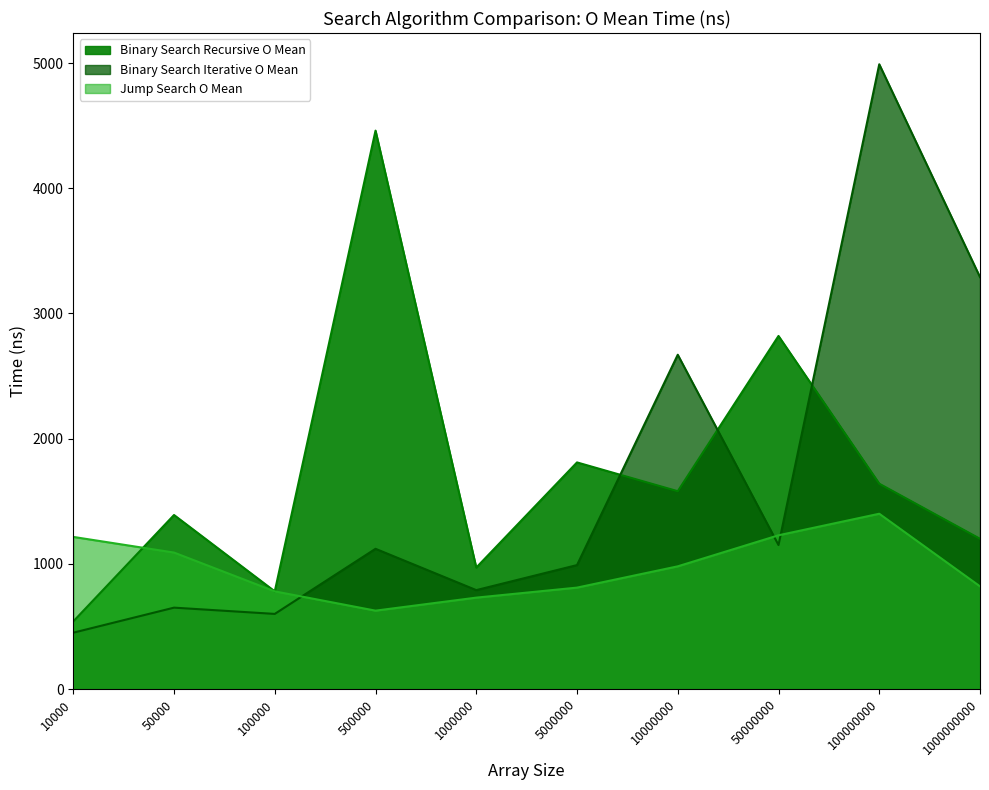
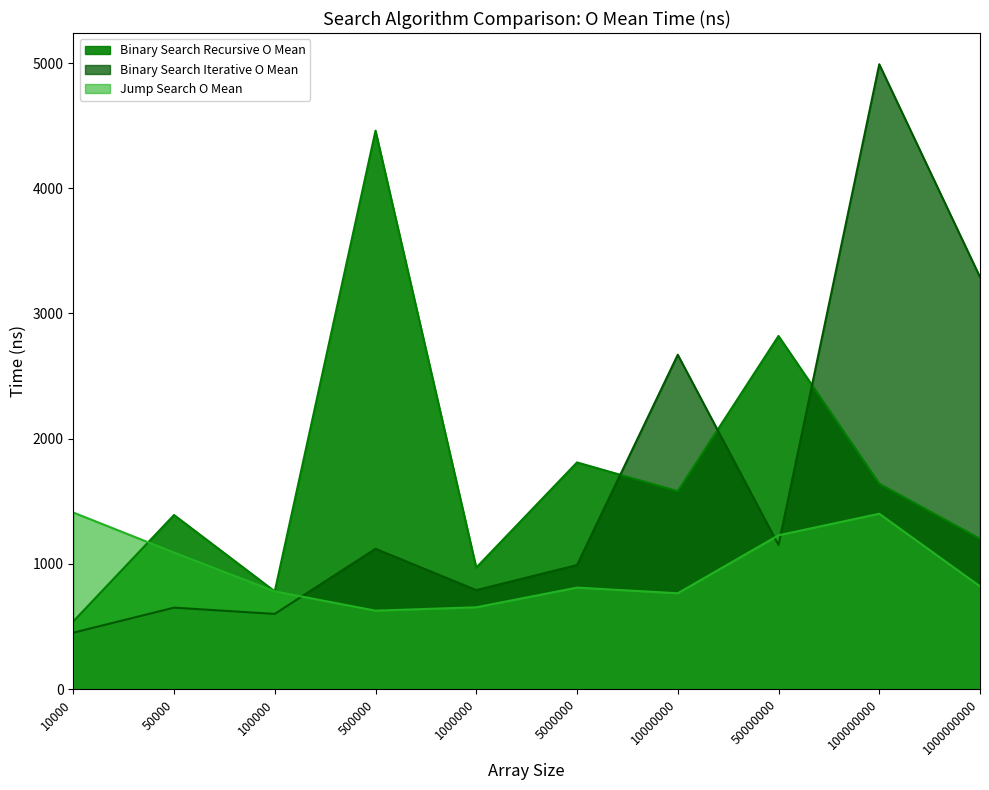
Jump Search O Mean, 10000: 1220 -> 1410
Jump Search O Mean, 1000000: 730 -> 650
Jump Search O Mean, 10000000: 980 -> 770
